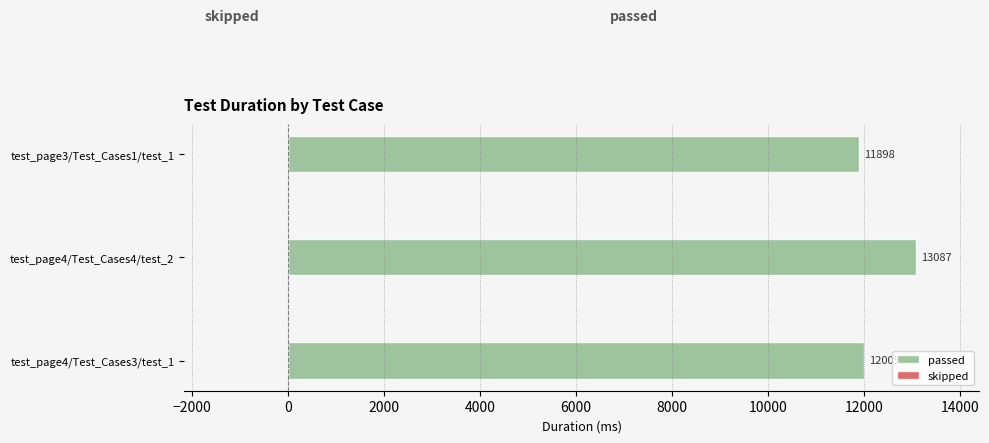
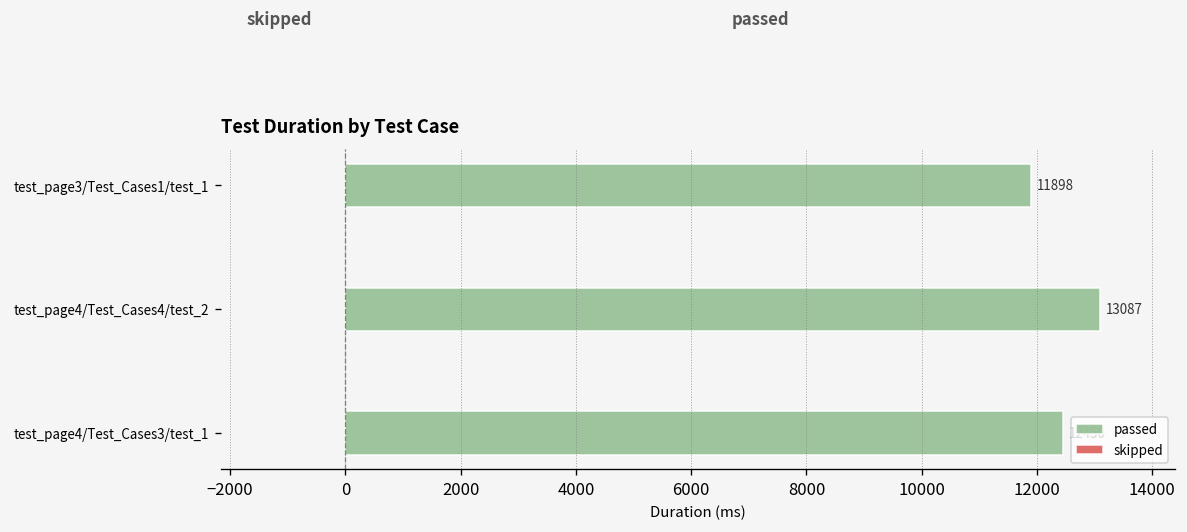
passed, test_page4/Test_Cases3/test_1: 12000 -> 12500
